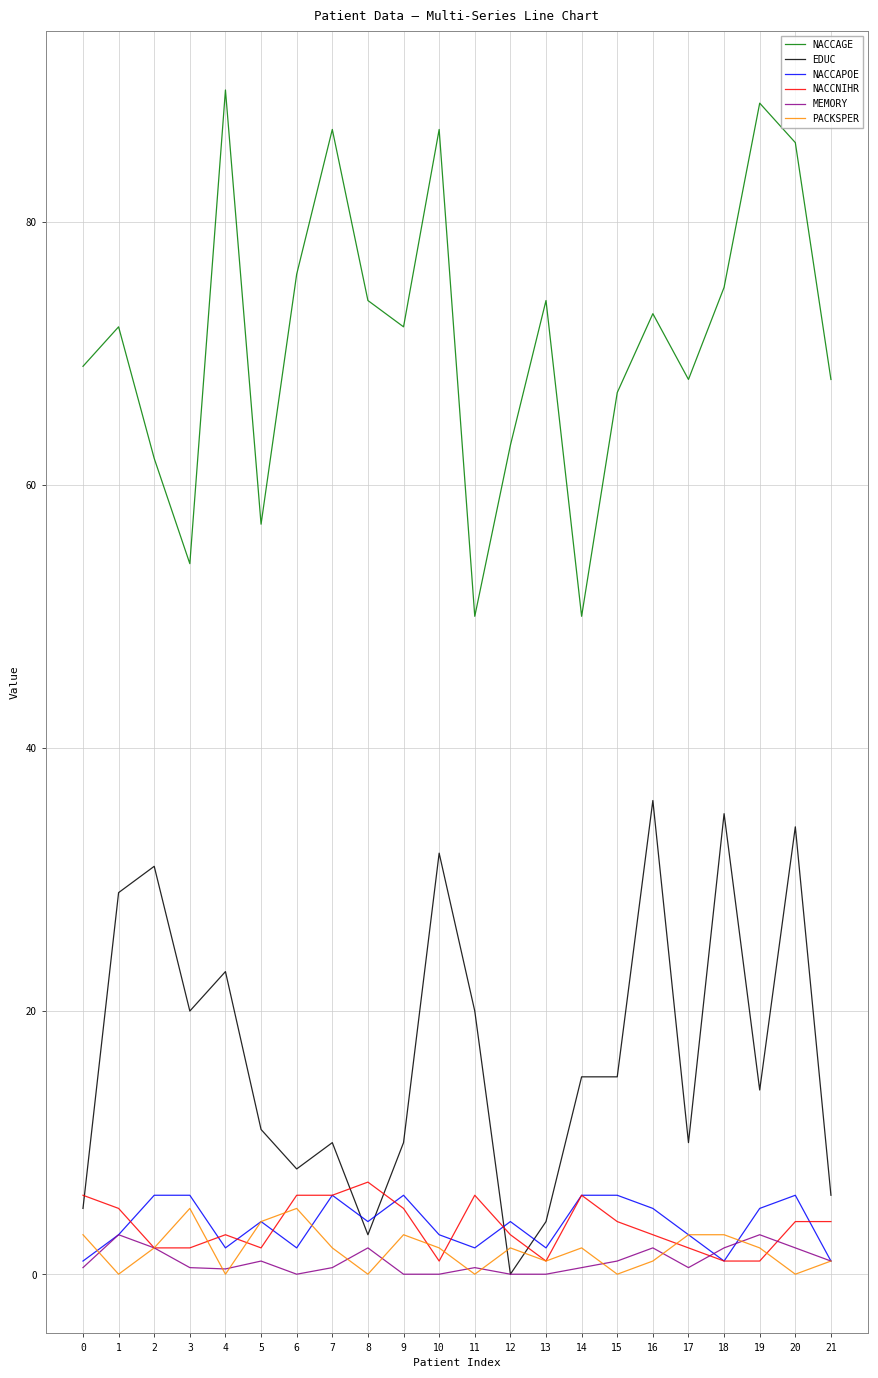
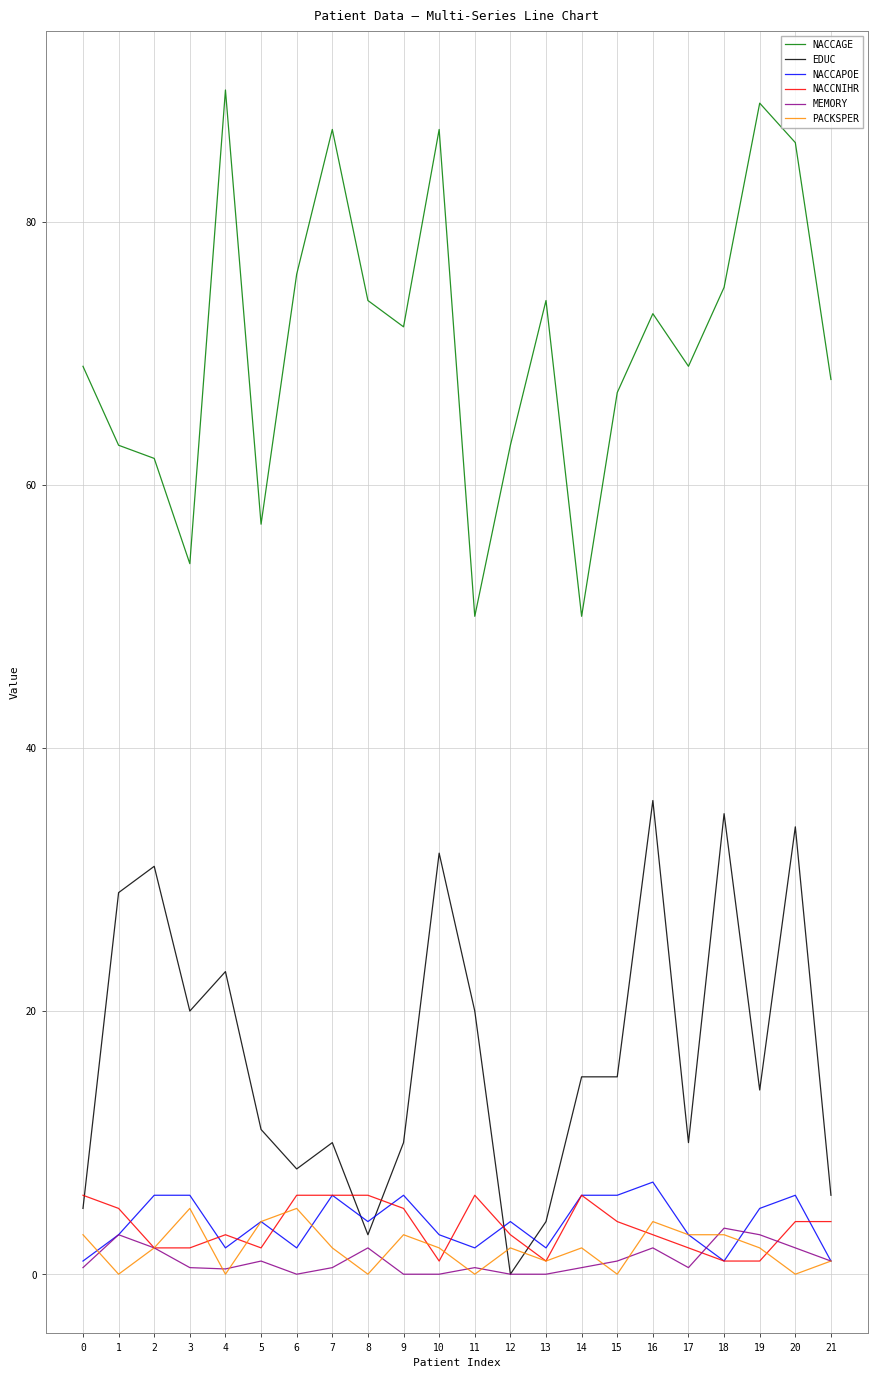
NACCAGE, 1: 72 -> 63
NACCNIHR, 8: 7 -> 6
NACCAPOE, 16: 5 -> 7
PACKSPER, 16: 1 -> 4
NACCAGE, 17: 68 -> 69
MEMORY, 18: 2.0 -> 3.5
